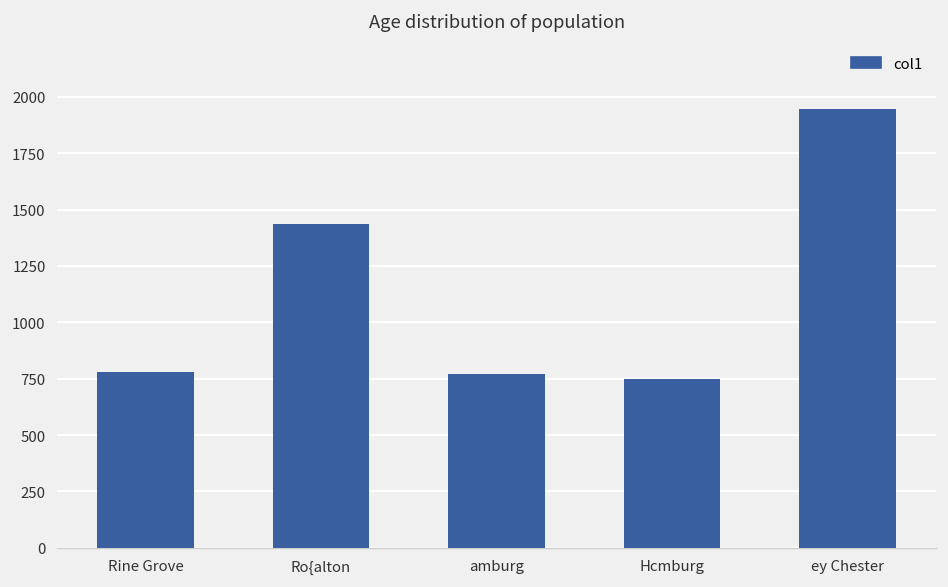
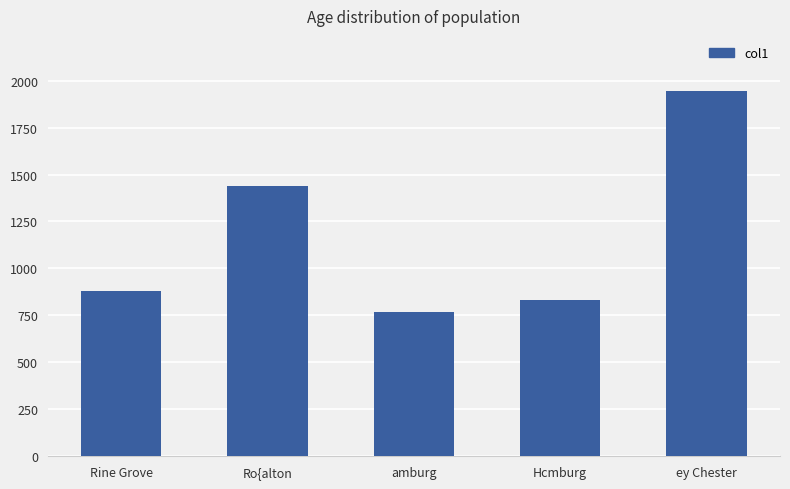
Rine Grove: 780 -> 880
Hcmburg: 750 -> 830
